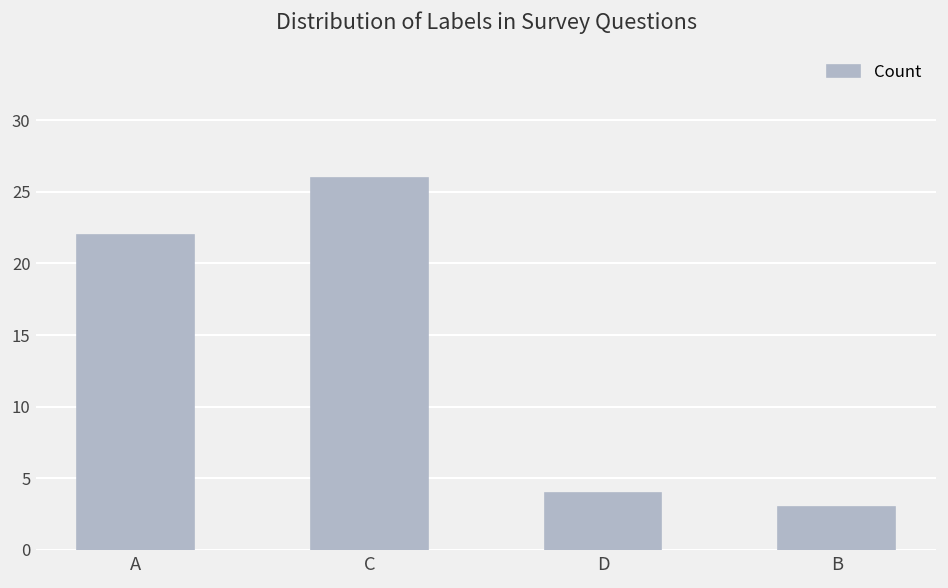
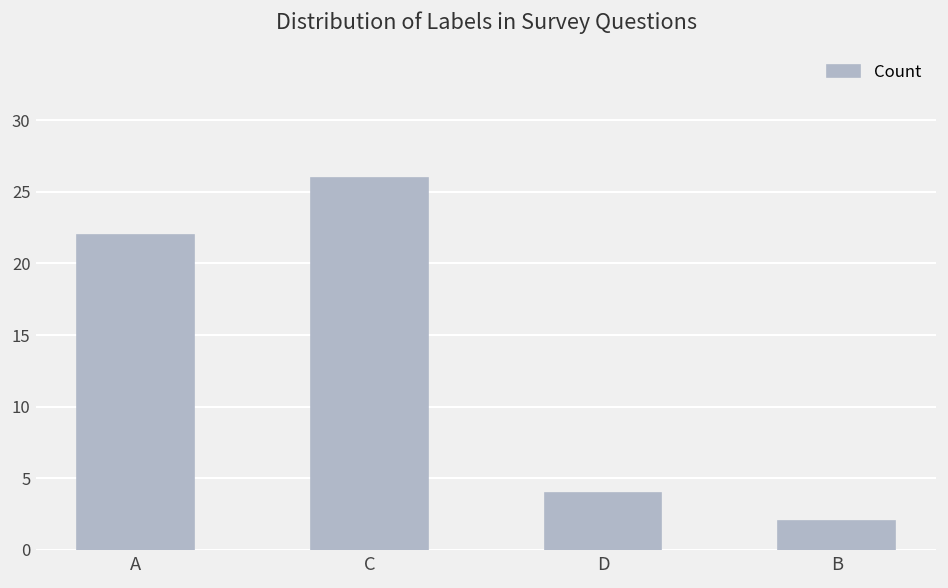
B: 3 -> 2
